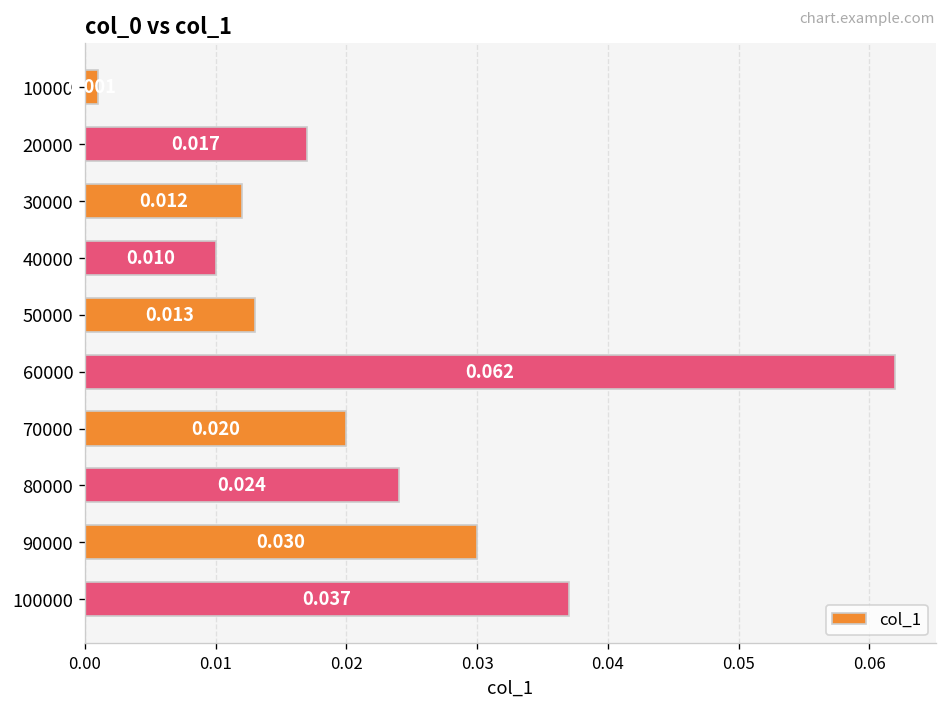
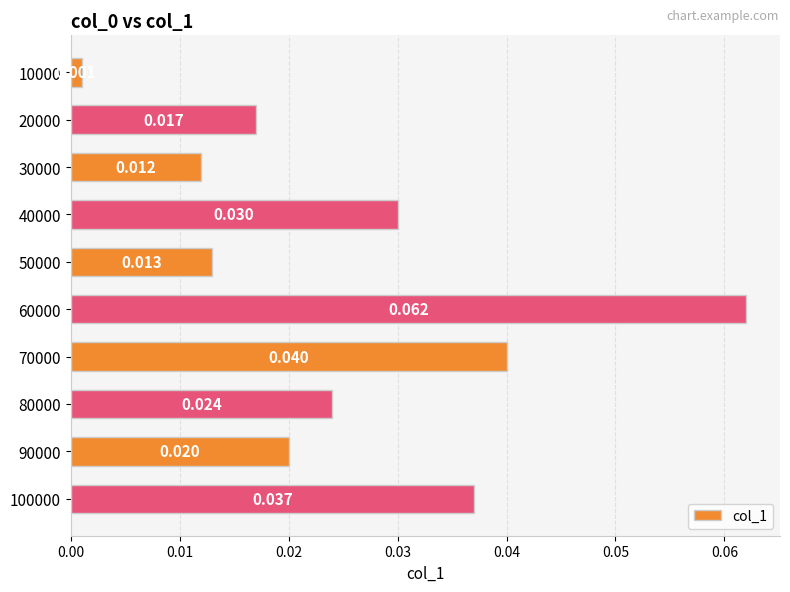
40000: 0.010 -> 0.030
70000: 0.020 -> 0.040
90000: 0.030 -> 0.020
